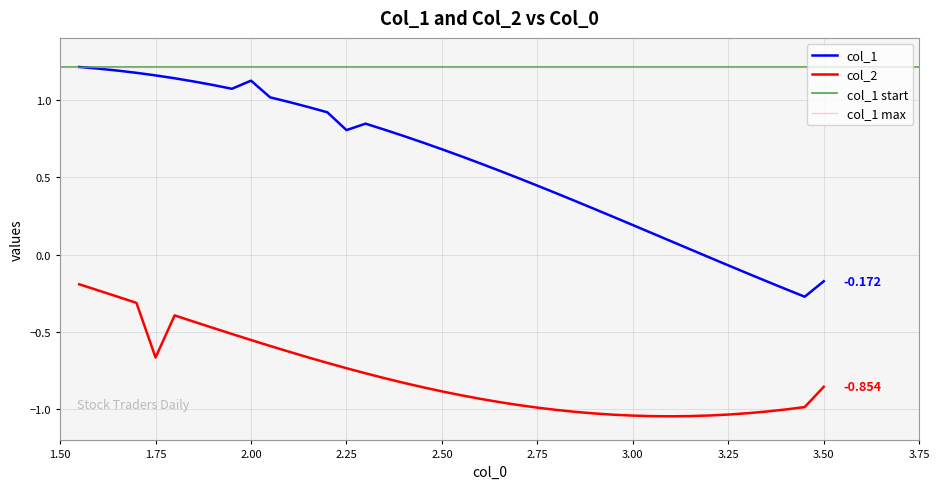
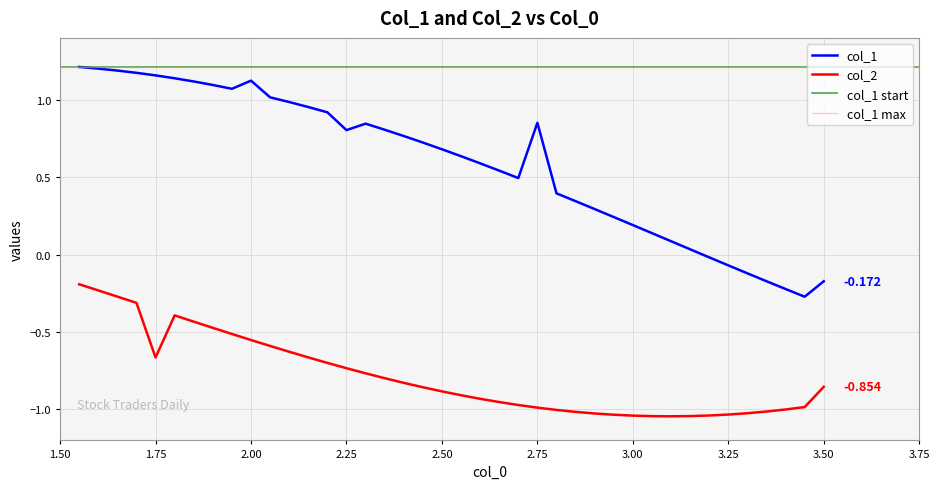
col_1, 2.75: 0.45 -> 0.85
